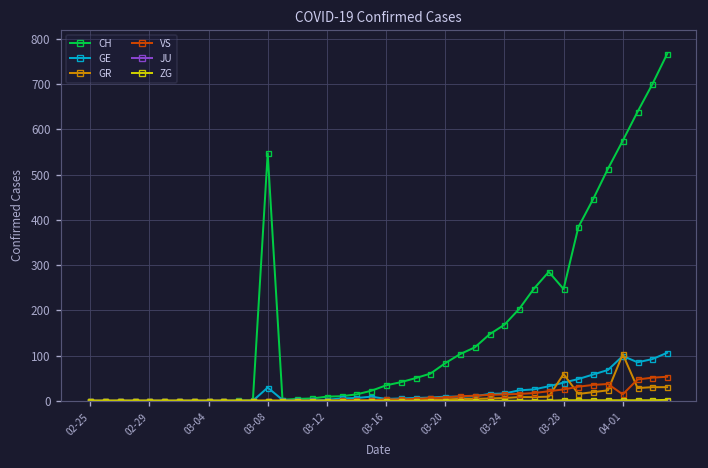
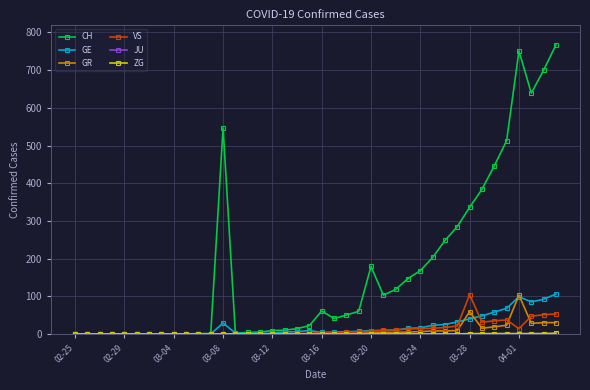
CH, 03-16: 30 -> 60
CH, 03-20: 80 -> 180
CH, 03-28: 250 -> 340
VS, 03-28: 30 -> 100
CH, 04-01: 580 -> 750
